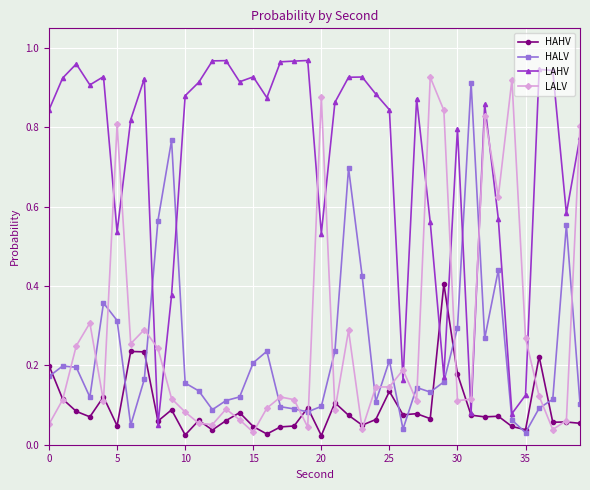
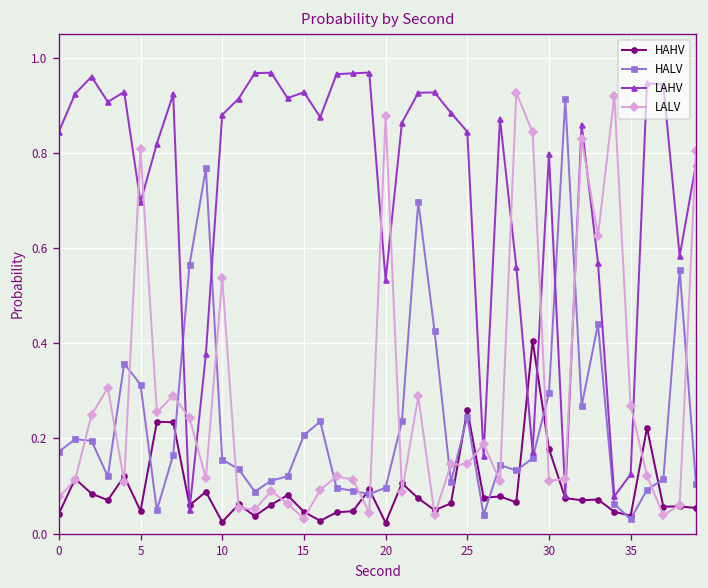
HAHV, 0: 0.20 -> 0.04
LALV, 0: 0.05 -> 0.08
LAHV, 5: 0.54 -> 0.70
LALV, 10: 0.08 -> 0.54
HAHV, 25: 0.13 -> 0.26
HALV, 25: 0.21 -> 0.25
